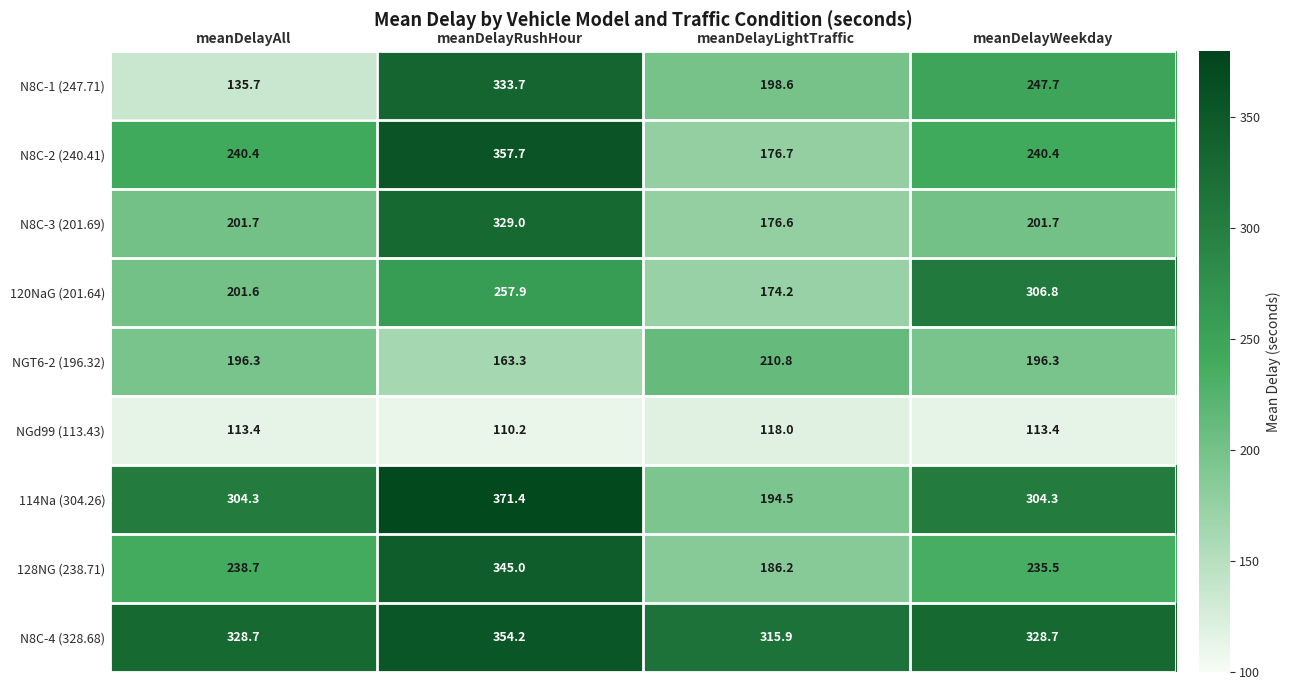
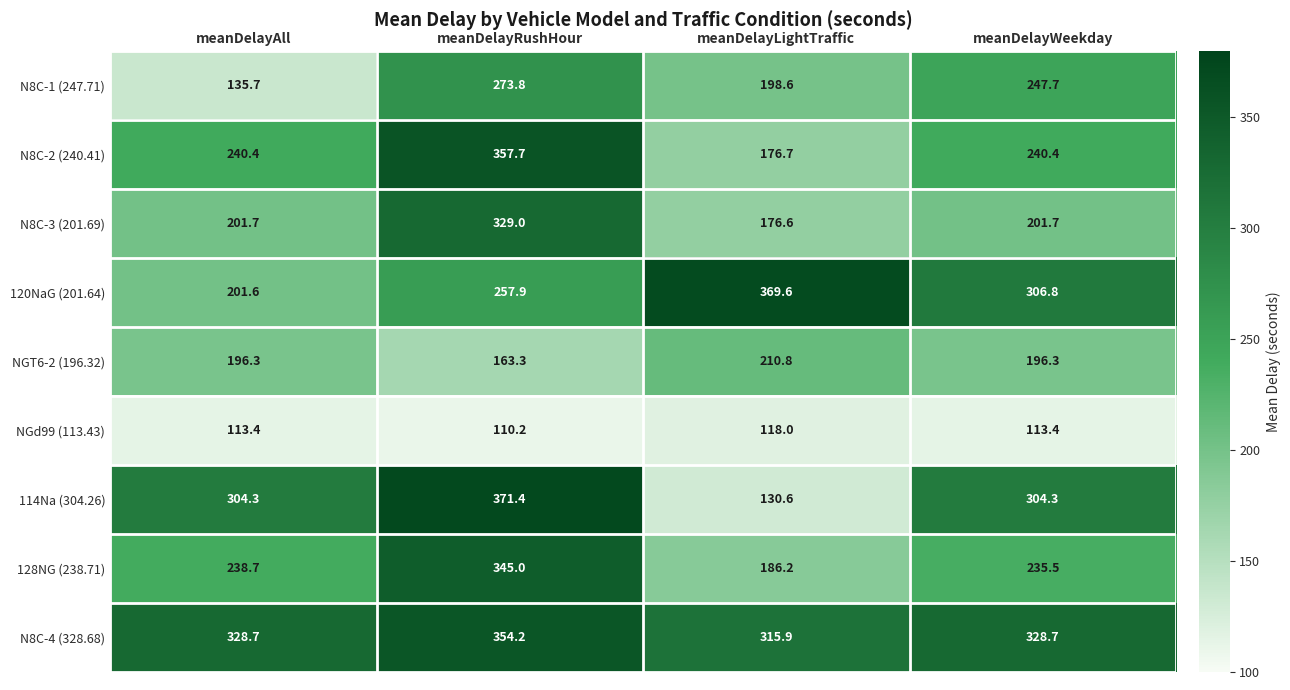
N8C-1 (247.71), meanDelayRushHour: 333.7 -> 273.8
120NaG (201.64), meanDelayLightTraffic: 174.2 -> 369.6
114Na (304.26), meanDelayLightTraffic: 194.5 -> 130.6
